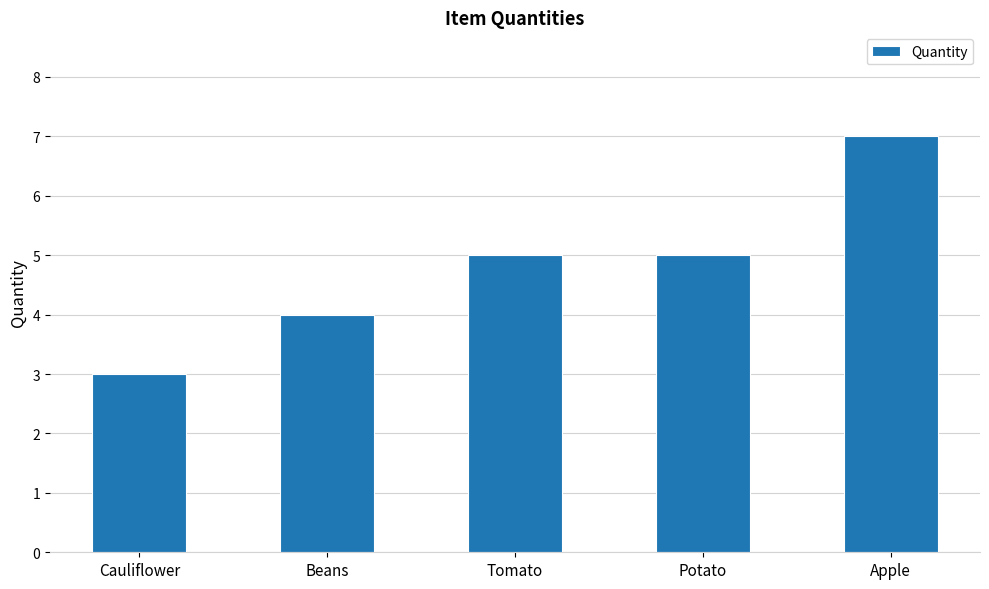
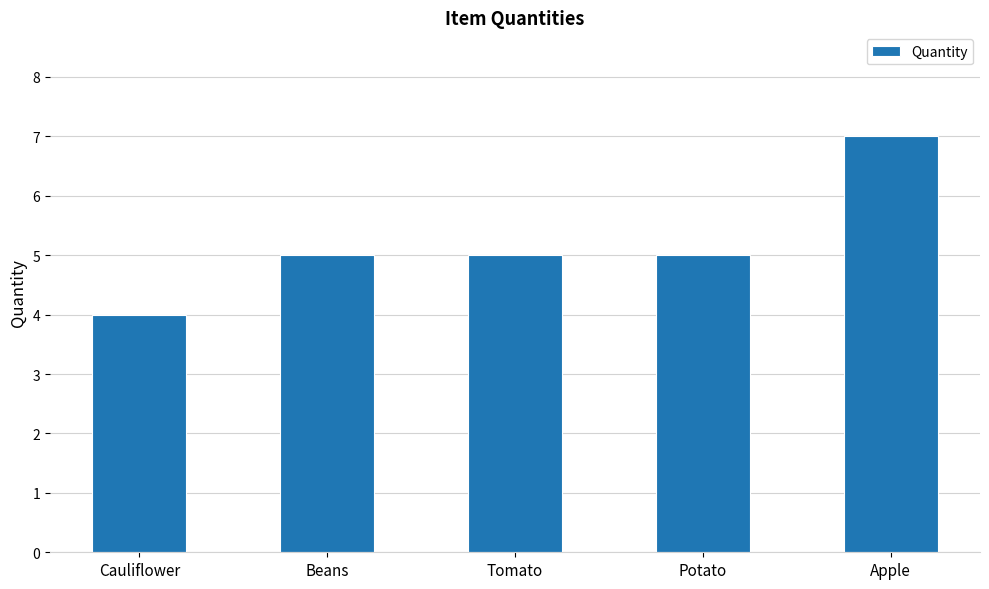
Cauliflower: 3 -> 4
Beans: 4 -> 5
